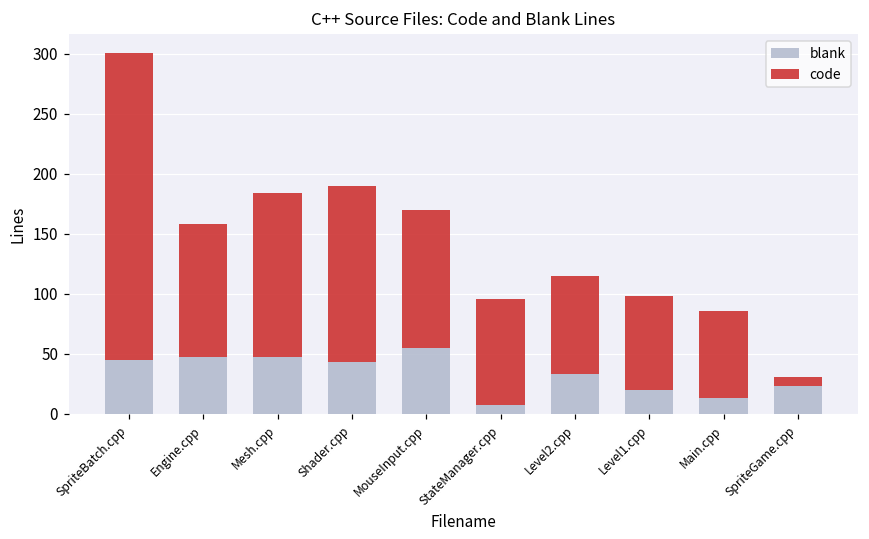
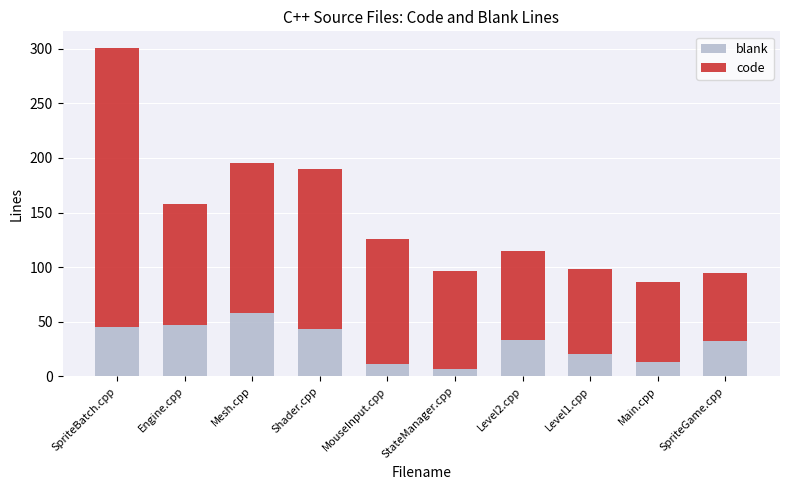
blank, Mesh.cpp: 47 -> 58
blank, MouseInput.cpp: 55 -> 11
blank, SpriteGame.cpp: 23 -> 32
code, SpriteGame.cpp: 8 -> 63
